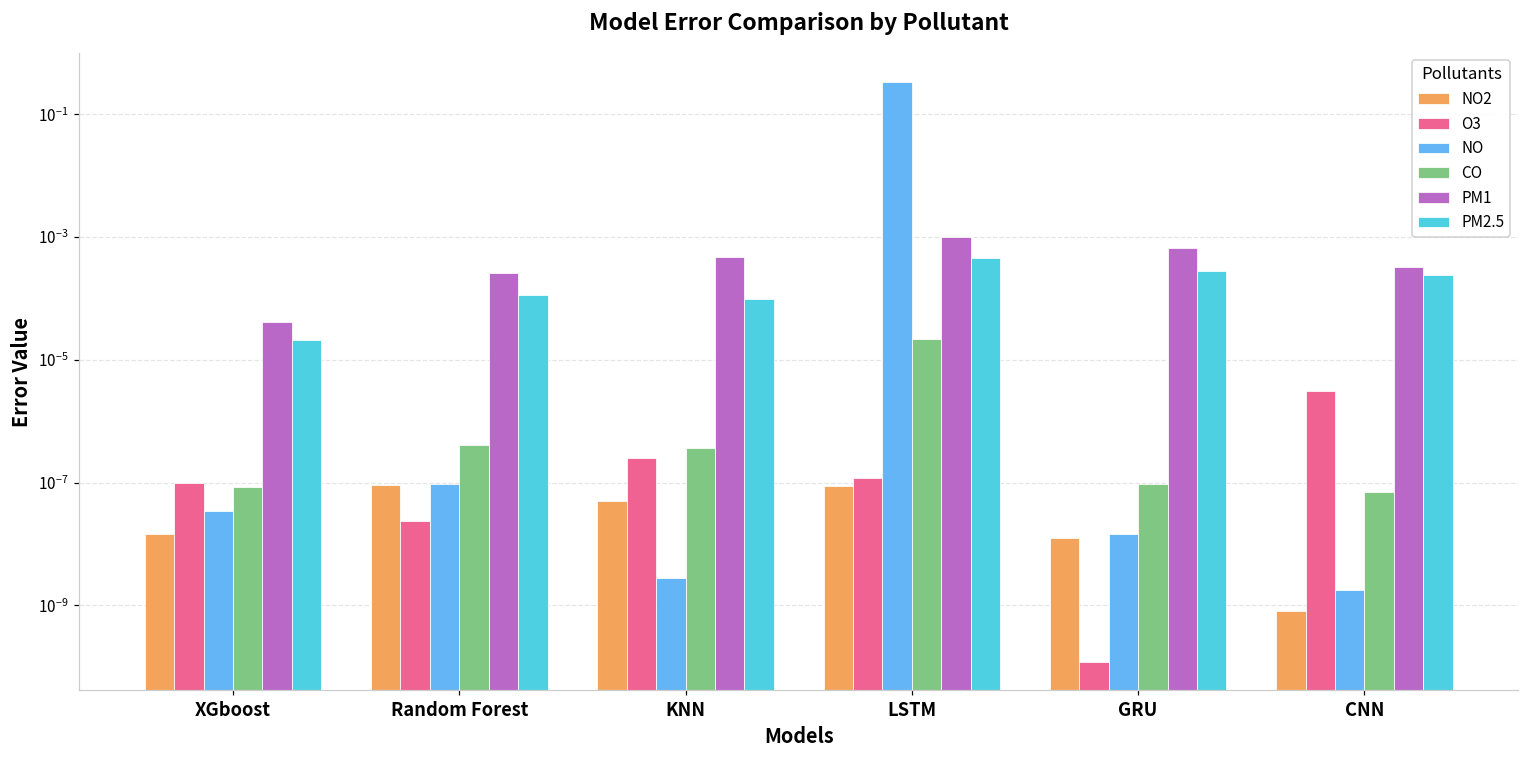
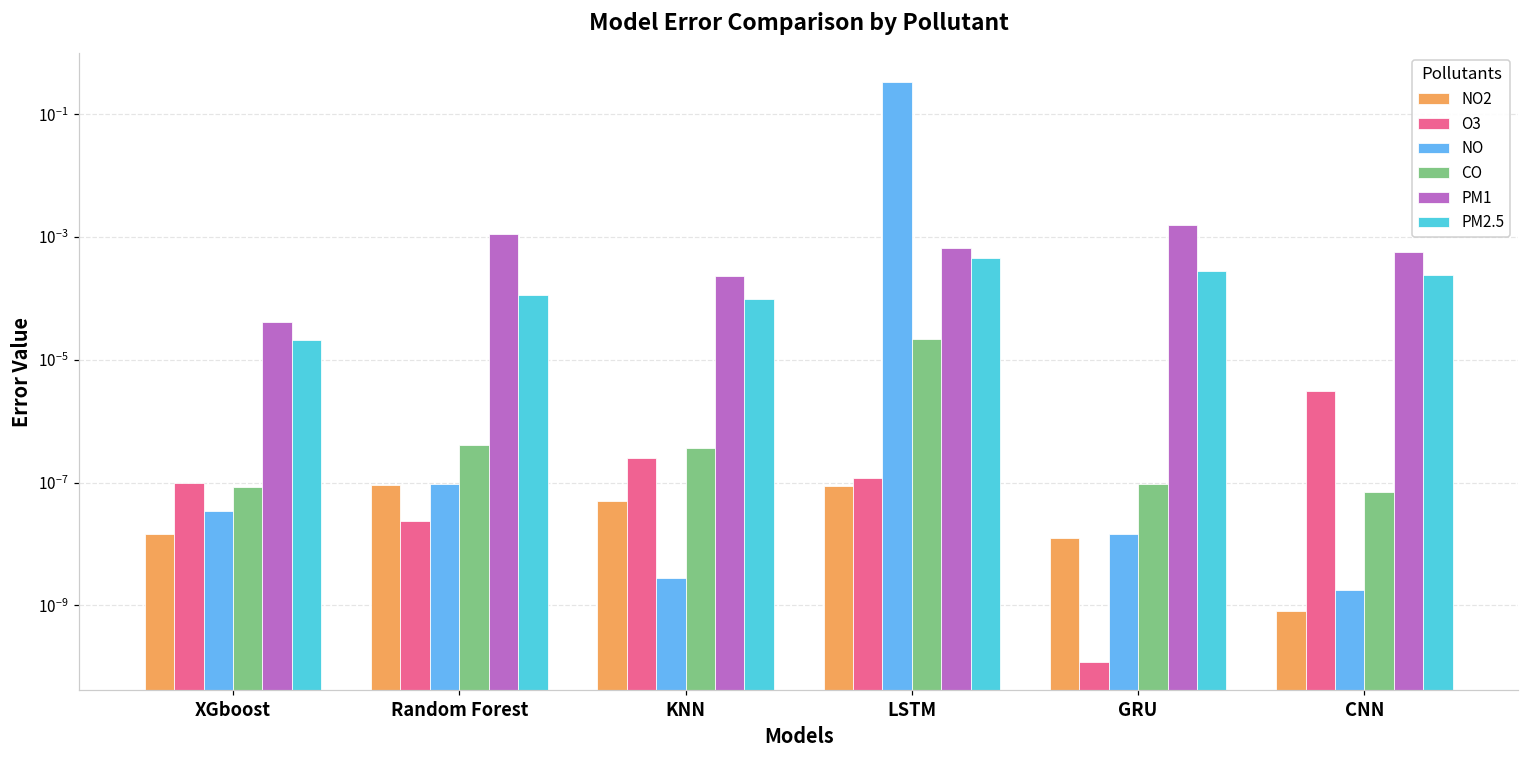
PM1, Random Forest: 0.0003 -> 0.0011
PM1, KNN: 0.0005 -> 0.00023
PM1, LSTM: 0.0010 -> 0.0007
PM1, GRU: 0.0007 -> 0.0016
PM1, CNN: 0.0003 -> 0.0006
